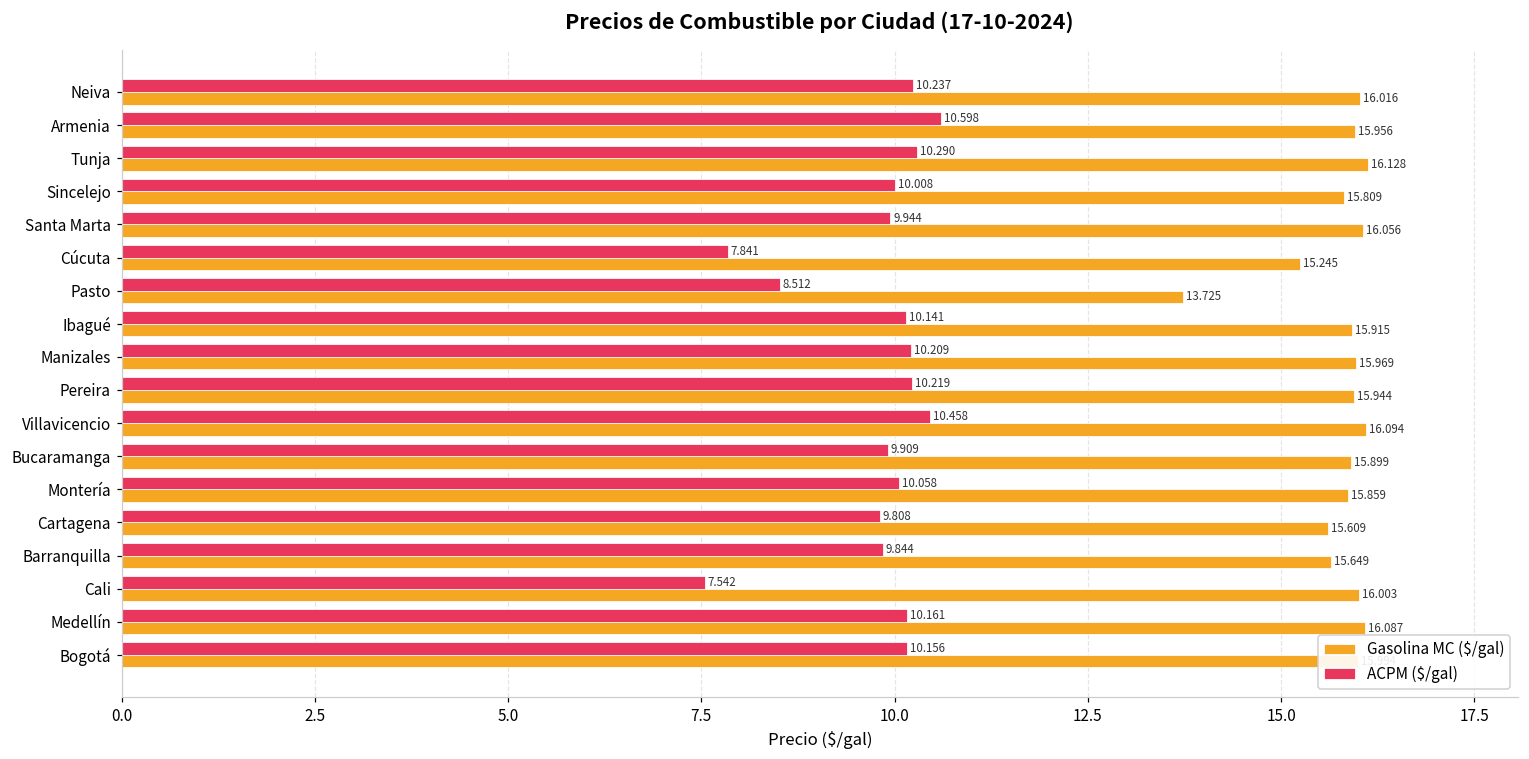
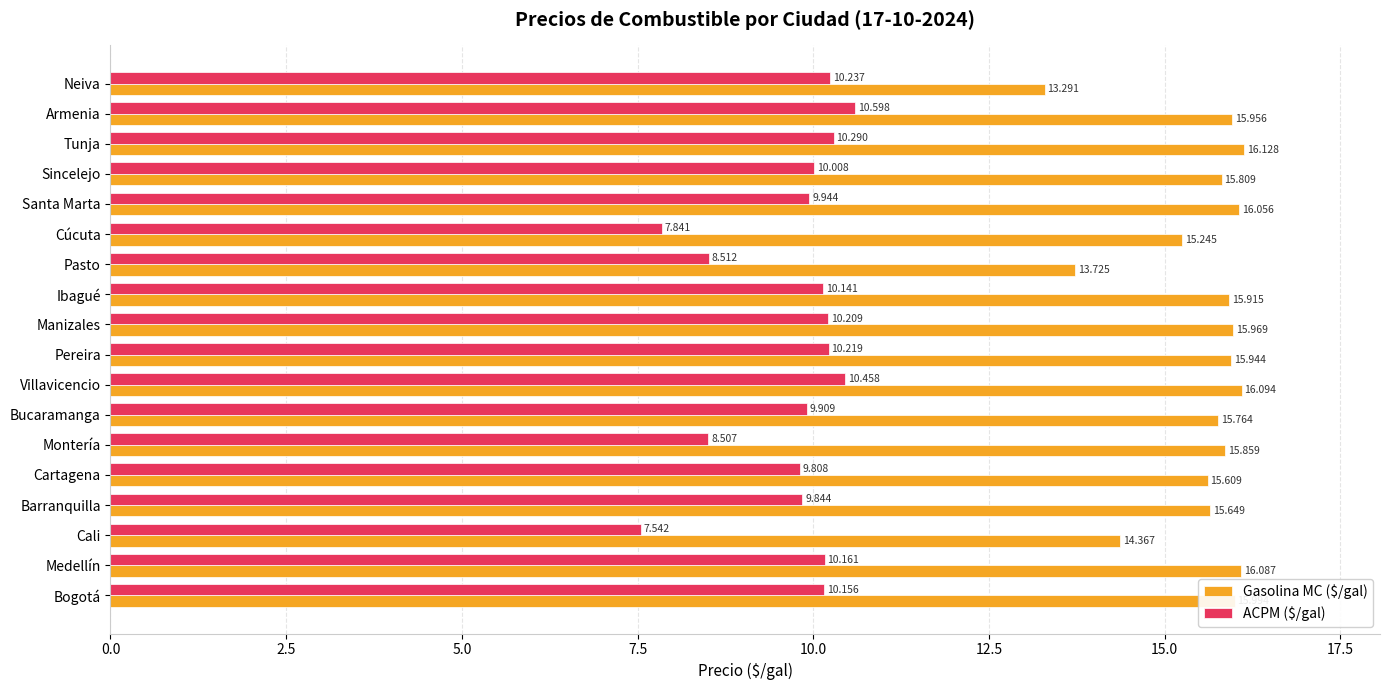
Gasolina MC ($/gal), Neiva: 16.016 -> 13.291
Gasolina MC ($/gal), Bucaramanga: 15.899 -> 15.764
ACPM ($/gal), Montería: 10.058 -> 8.507
Gasolina MC ($/gal), Cali: 16.003 -> 14.367
